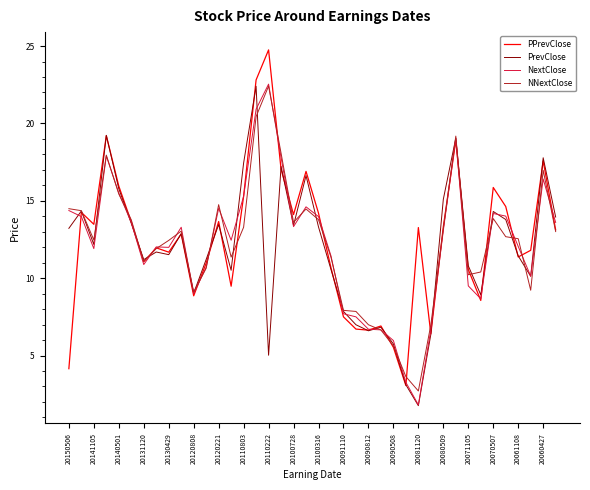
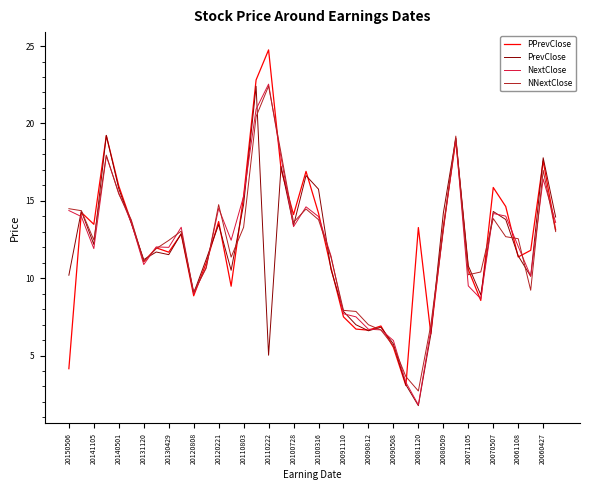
PrevClose, 20150506: 13.2 -> 10.2
PrevClose, 20110803: 17.4 -> 14.8
PrevClose, 20100316: 13.3 -> 15.8
PrevClose, 20080509: 15.1 -> 14.2
